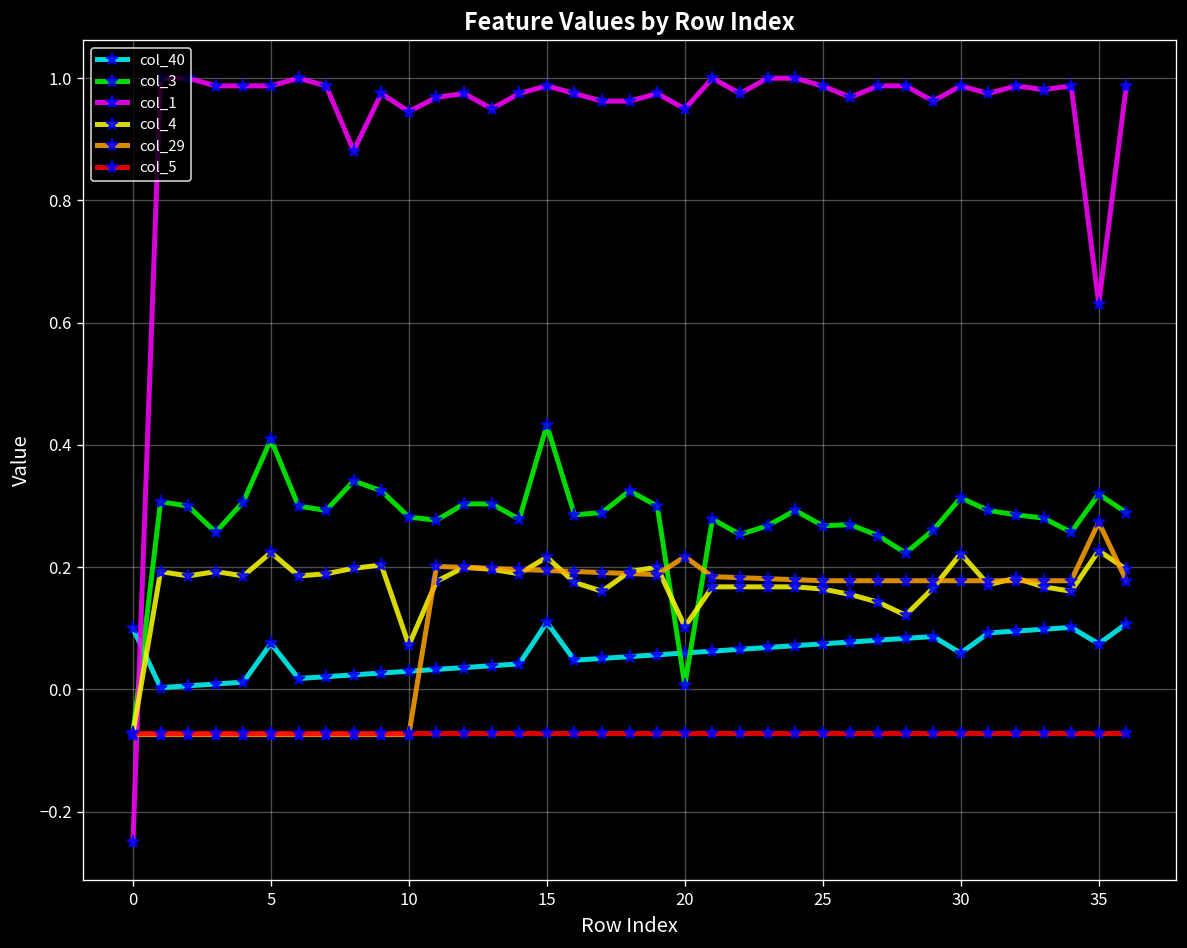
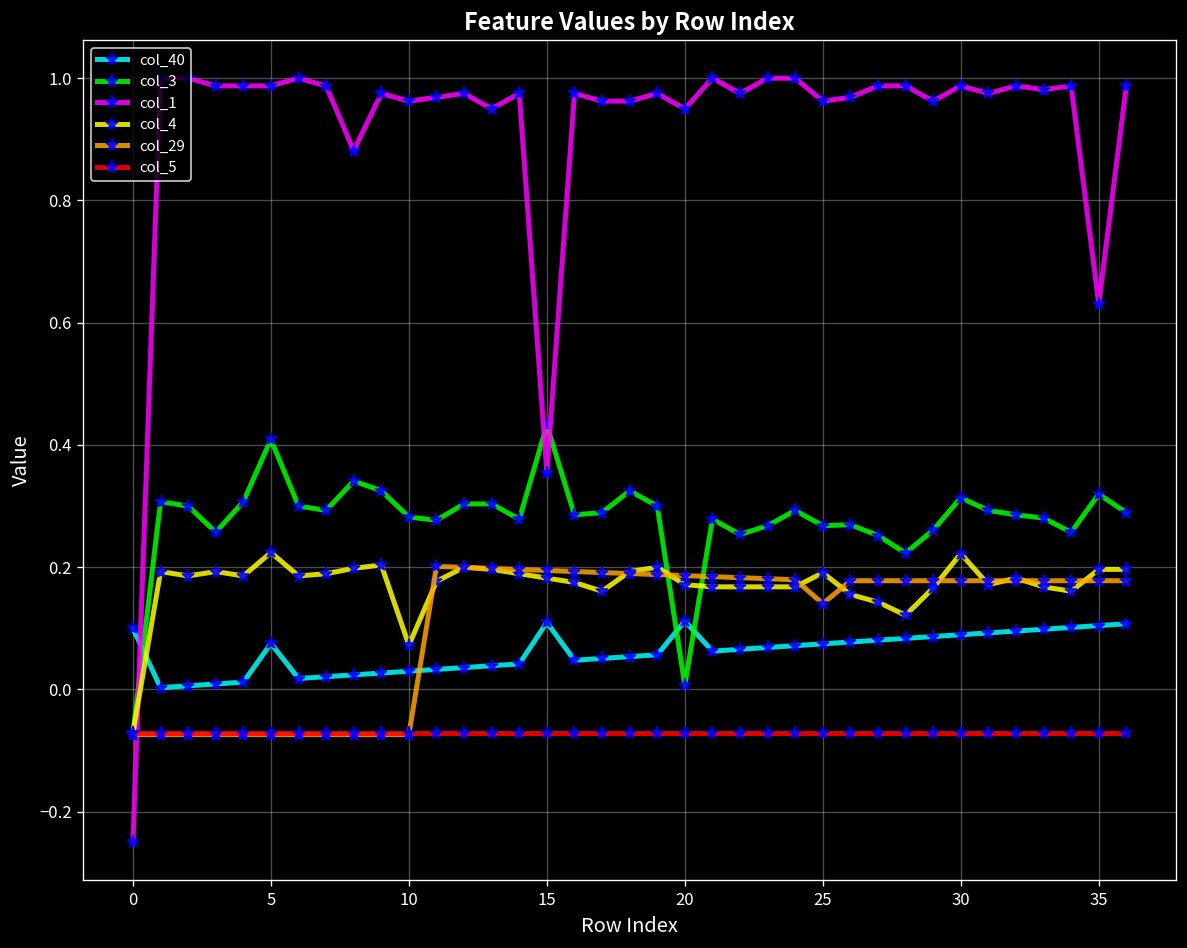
col_1, 10: 0.95 -> 0.96
col_1, 15: 0.99 -> 0.35
col_4, 15: 0.22 -> 0.18
col_40, 20: 0.06 -> 0.11
col_4, 20: 0.10 -> 0.17
col_29, 20: 0.22 -> 0.19
col_1, 25: 0.99 -> 0.96
col_4, 25: 0.16 -> 0.19
col_29, 25: 0.18 -> 0.14
col_40, 30: 0.06 -> 0.09
col_40, 35: 0.07 -> 0.10
col_4, 35: 0.23 -> 0.20
col_29, 35: 0.27 -> 0.18
